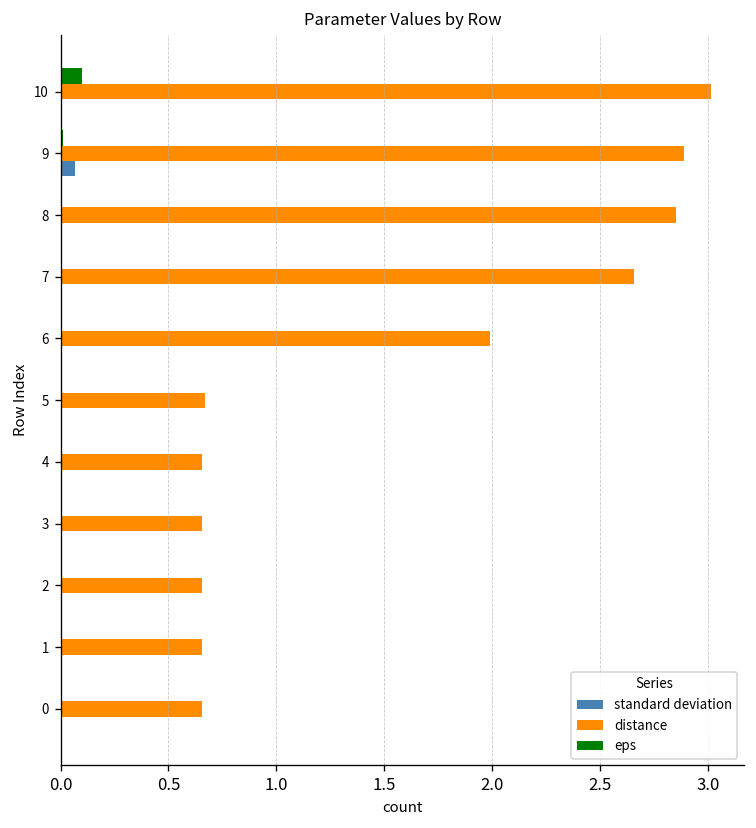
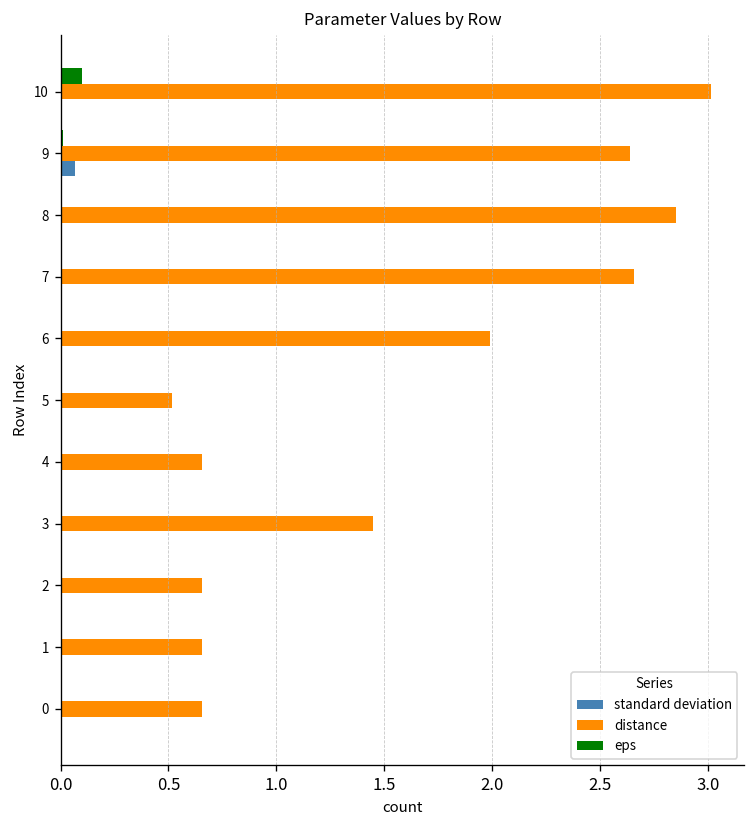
distance, 9: 2.89 -> 2.64
distance, 5: 0.67 -> 0.52
distance, 3: 0.65 -> 1.45
